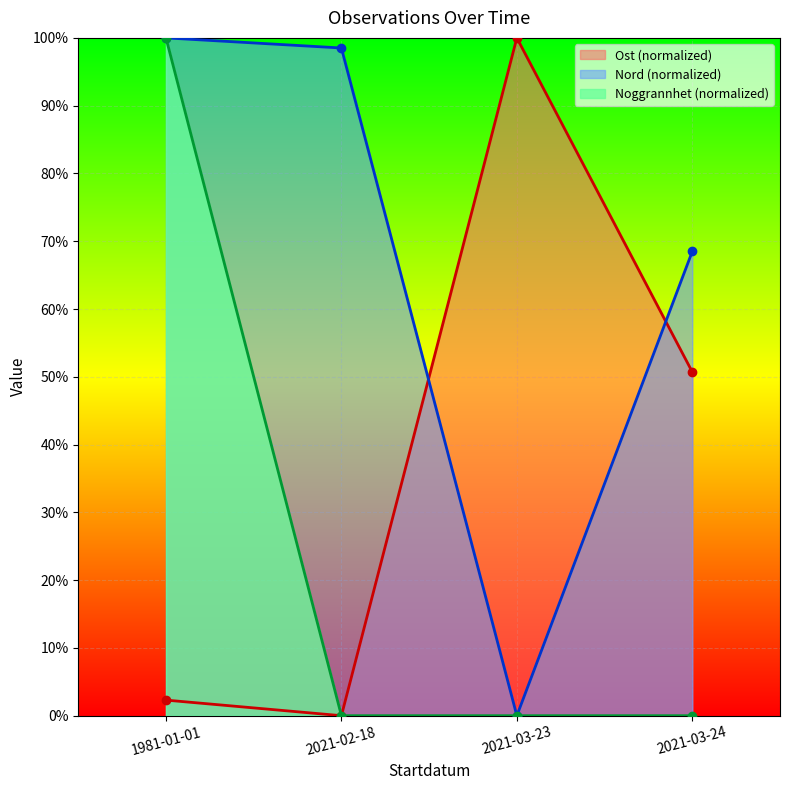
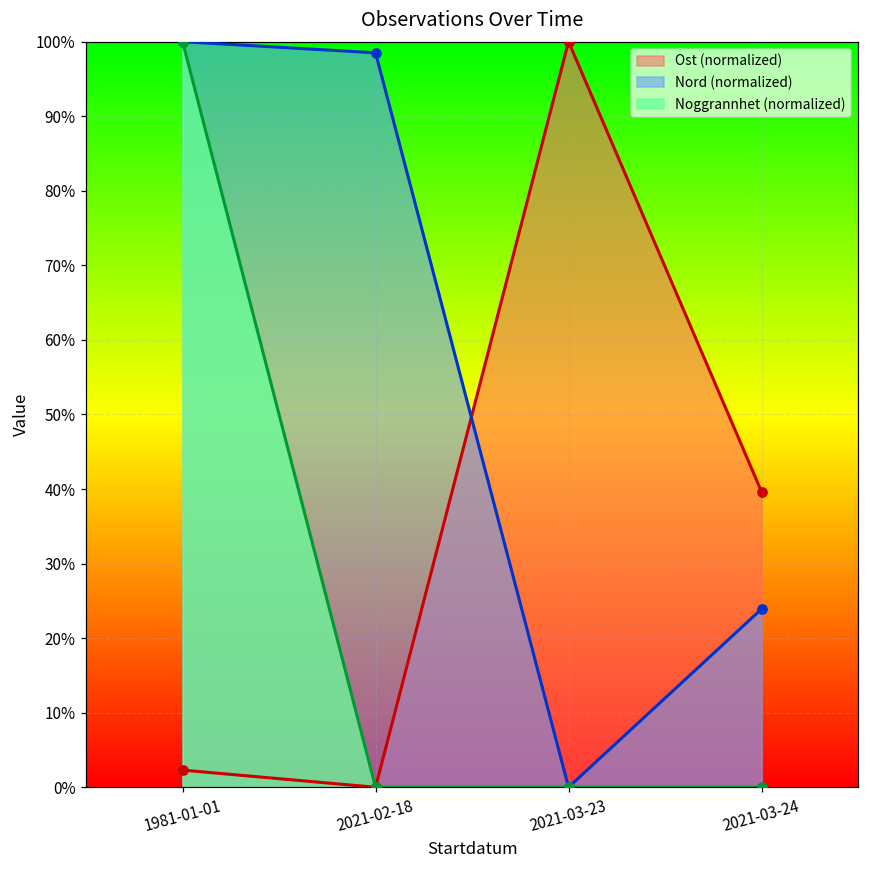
Ost (normalized), 2021-03-24: 51% -> 40%
Nord (normalized), 2021-03-24: 68% -> 24%
